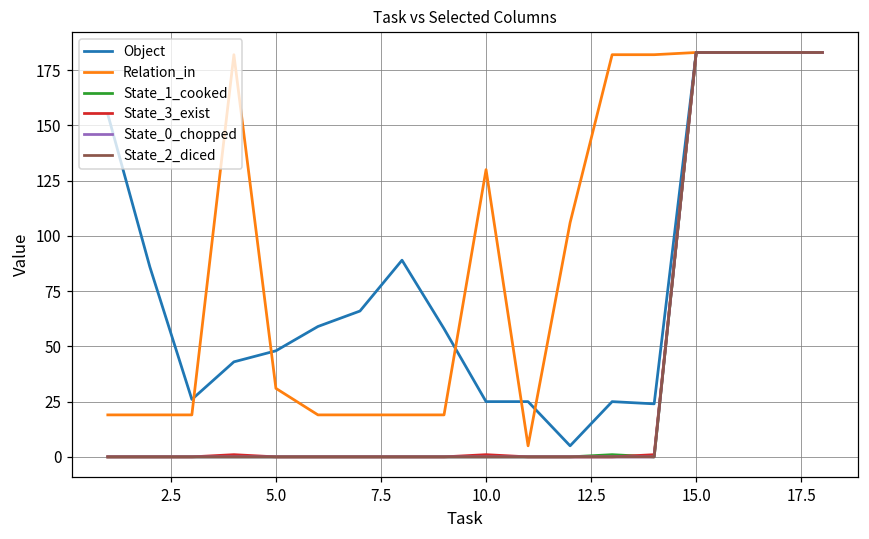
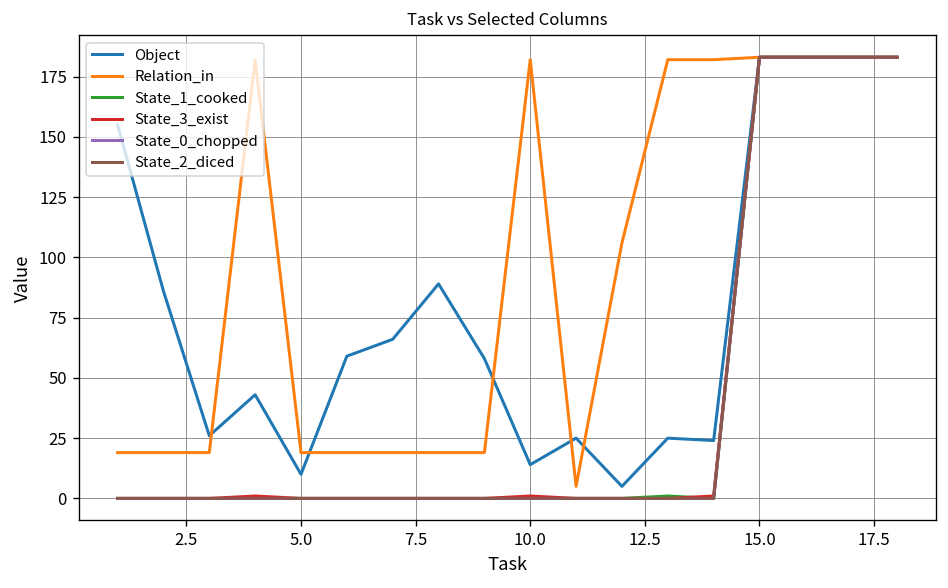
Object, 5.0: 48 -> 10
Relation_in, 5.0: 31 -> 19
Object, 10.0: 25 -> 14
Relation_in, 10.0: 130 -> 182
